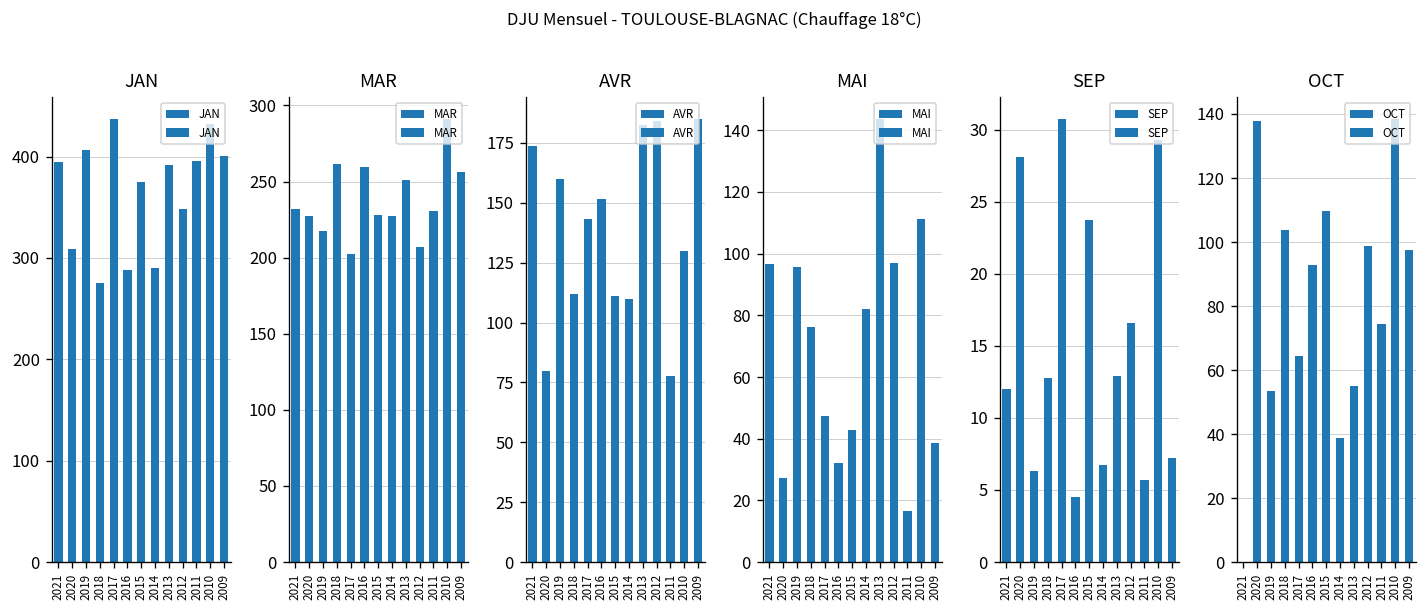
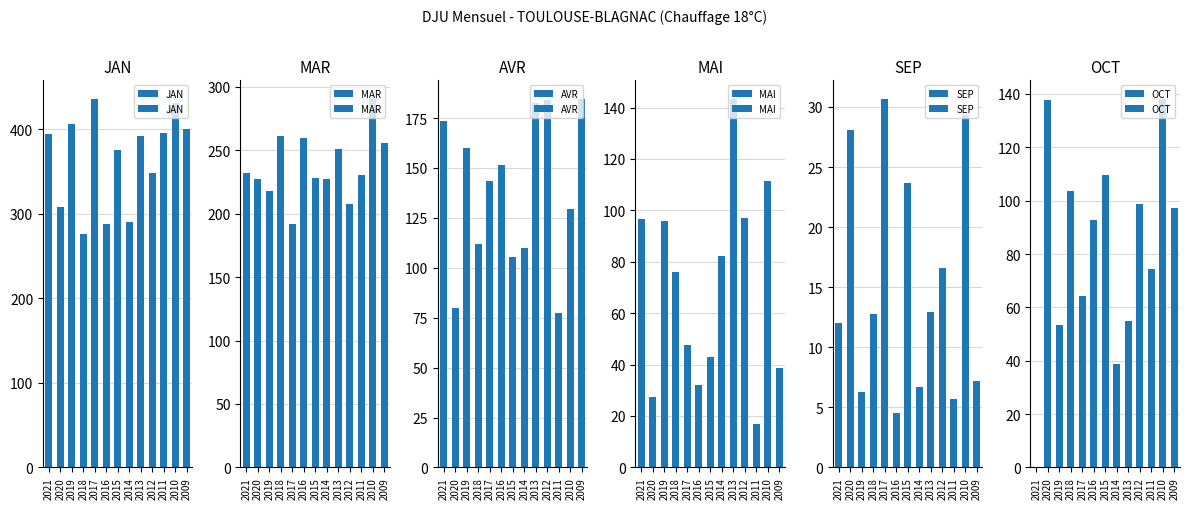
MAR, 2017: 202 -> 192
AVR, 2015: 111 -> 105
